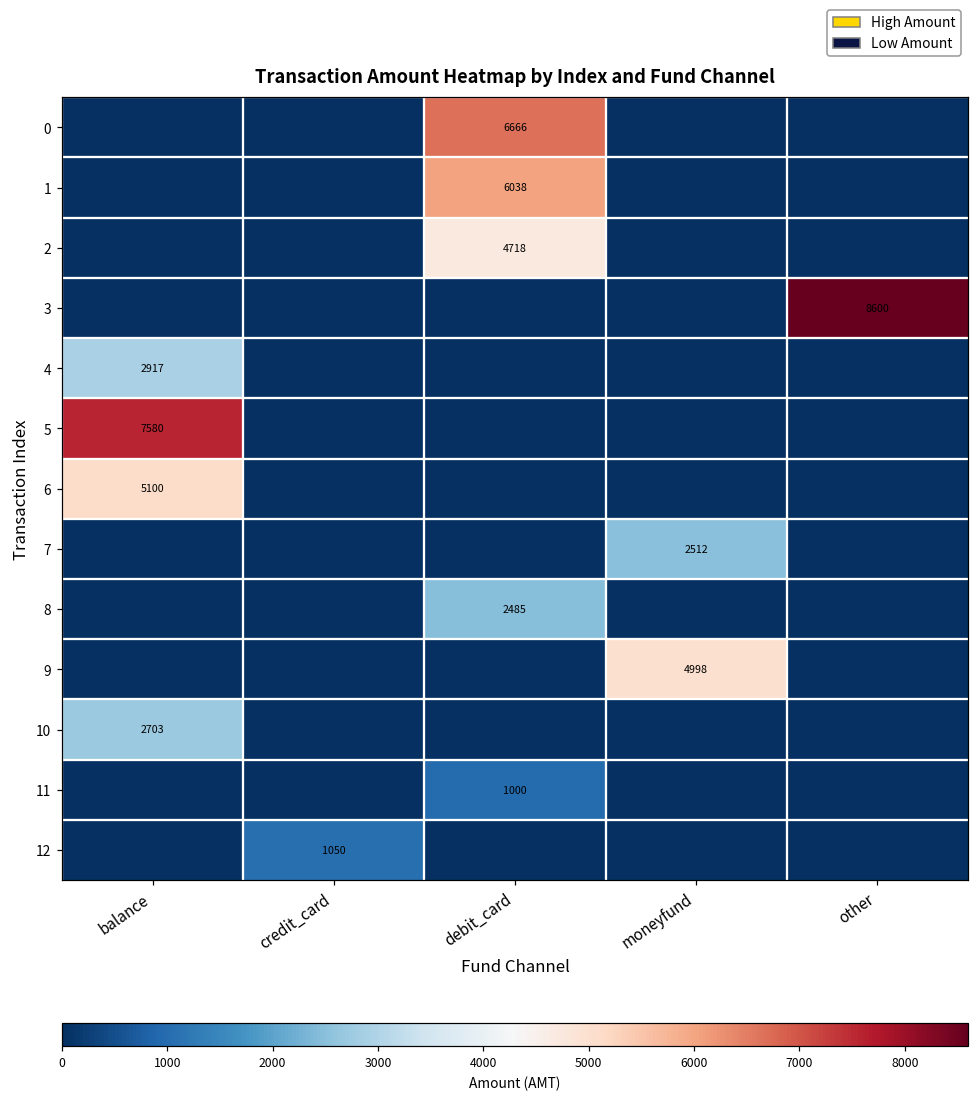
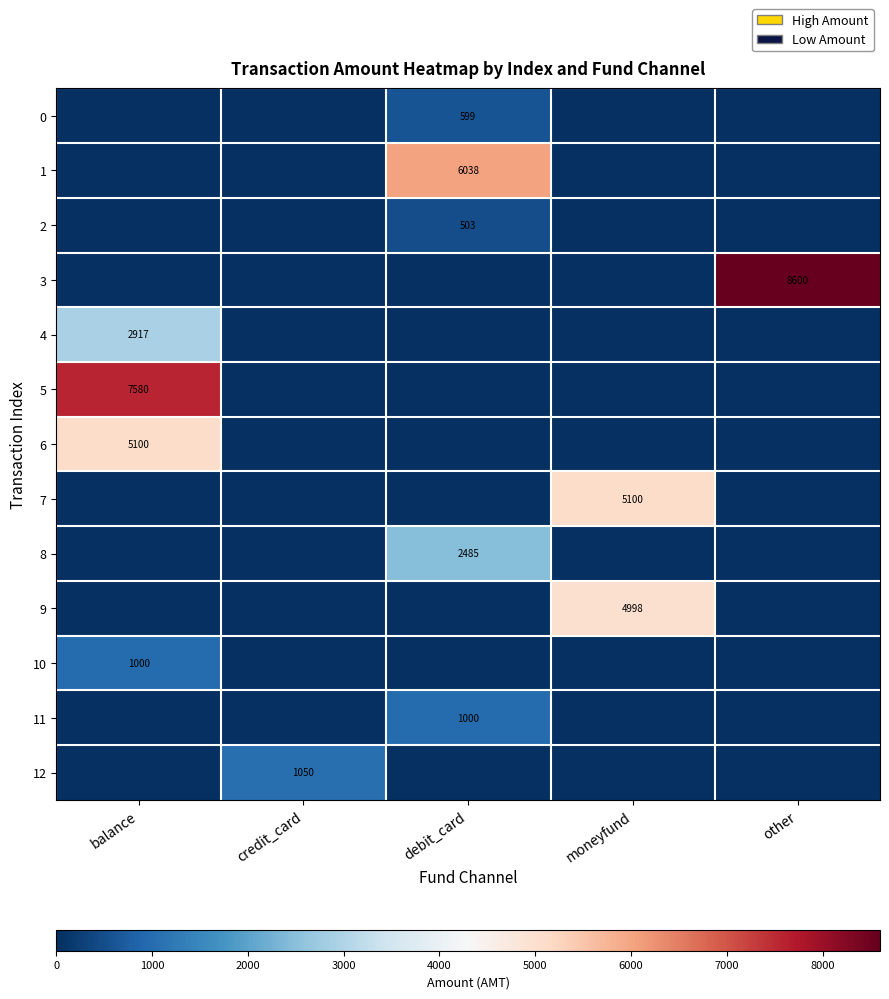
0, debit_card: 6666 -> 599
2, debit_card: 4718 -> 503
7, moneyfund: 2512 -> 5100
10, balance: 2703 -> 1000
